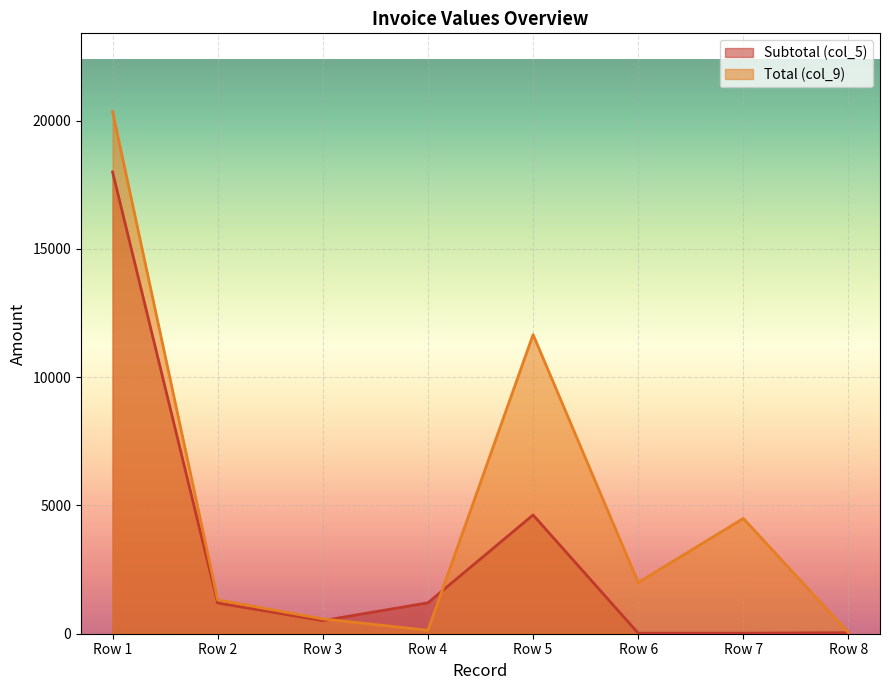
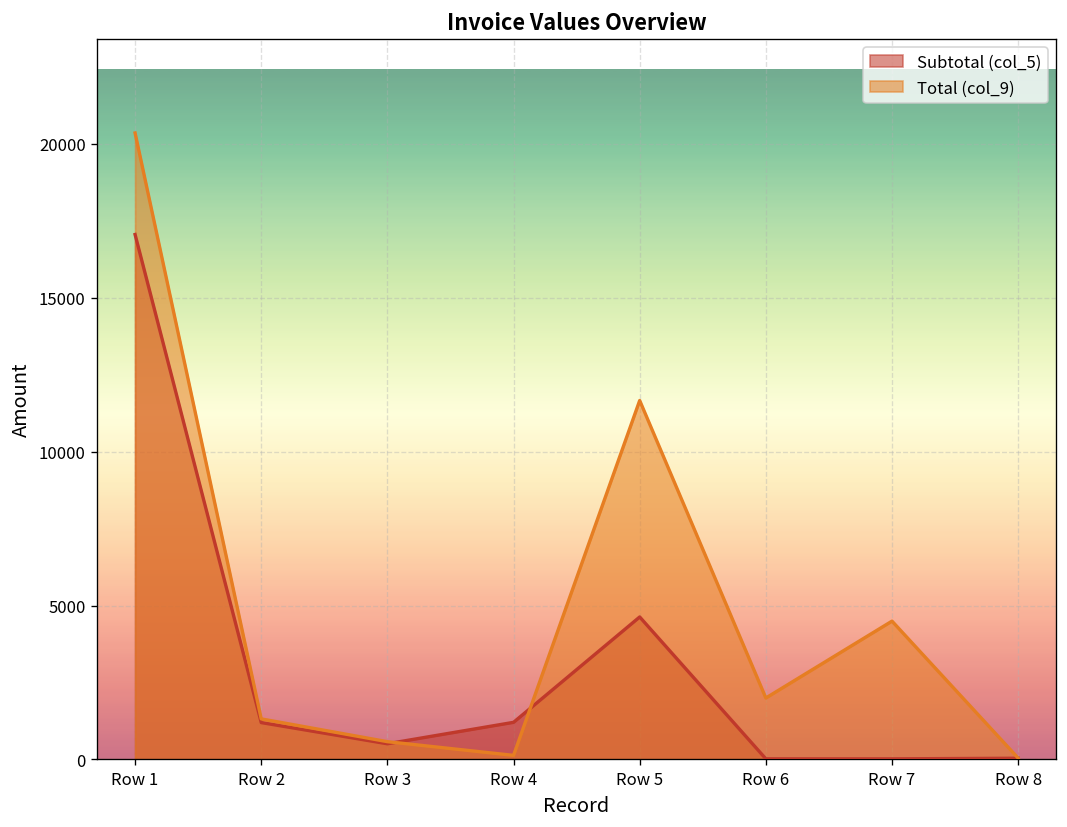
Subtotal (col_5), Row 1: 18000 -> 17000
